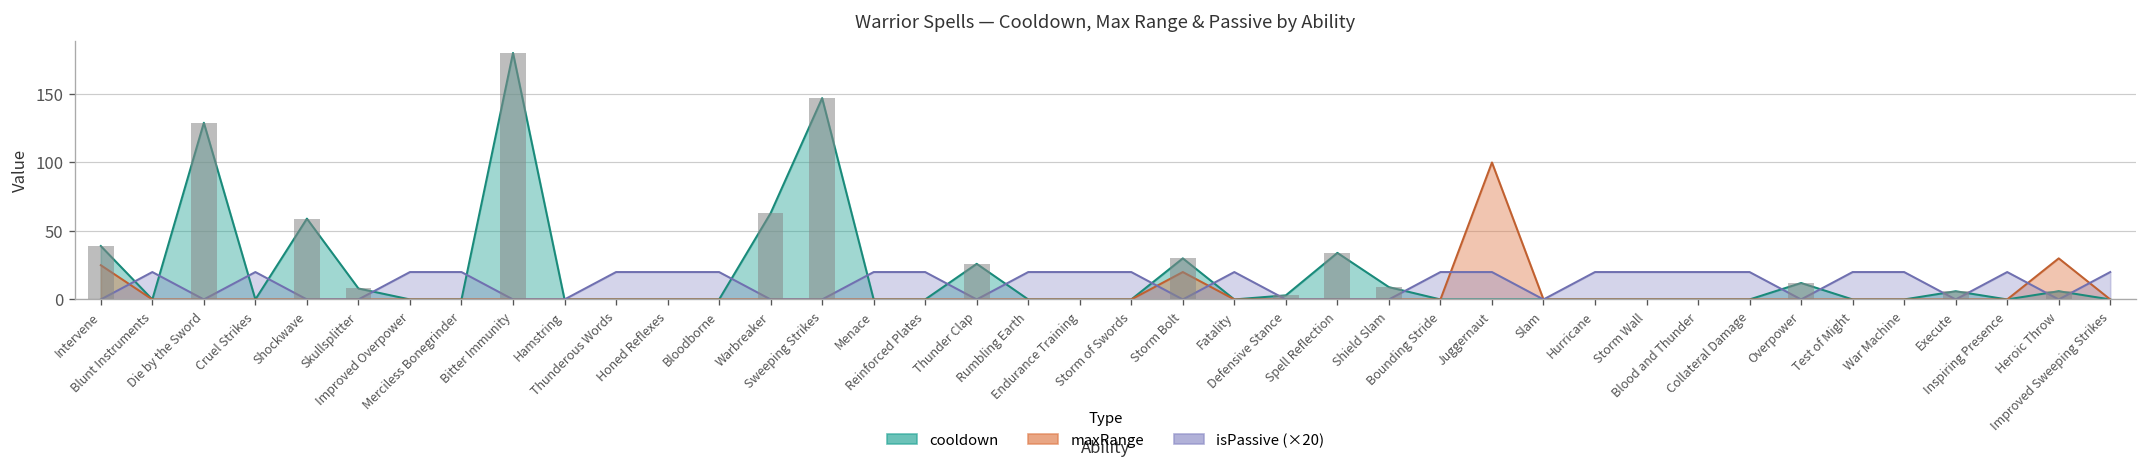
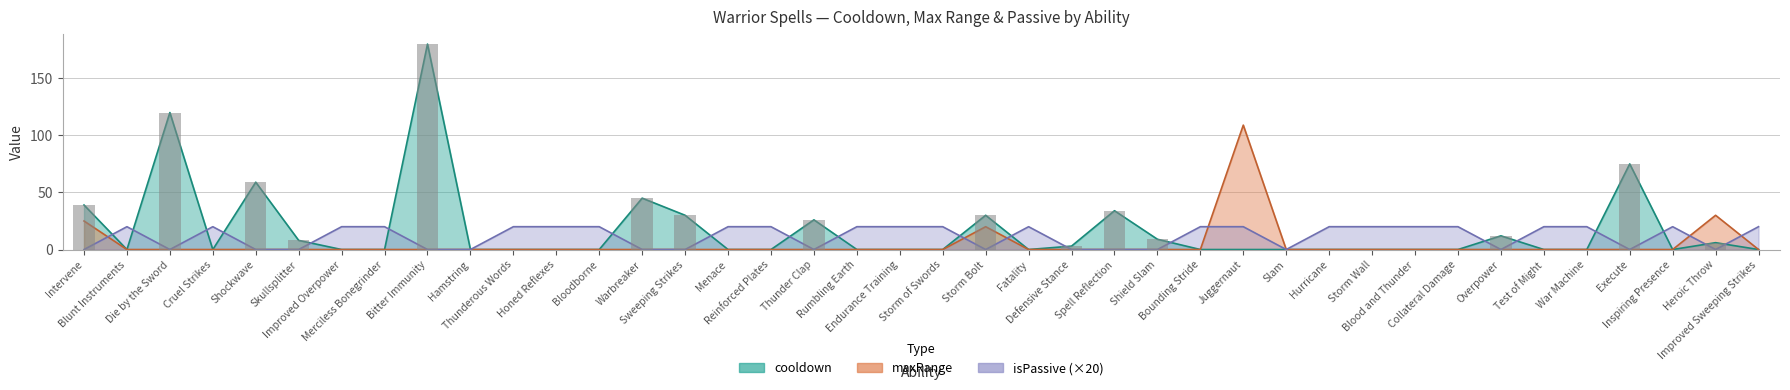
cooldown, Die by the Sword: 129 -> 120
cooldown, Warbreaker: 63 -> 45
cooldown, Sweeping Strikes: 147 -> 30
maxRange, Juggernaut: 100 -> 109
cooldown, Execute: 6 -> 75
